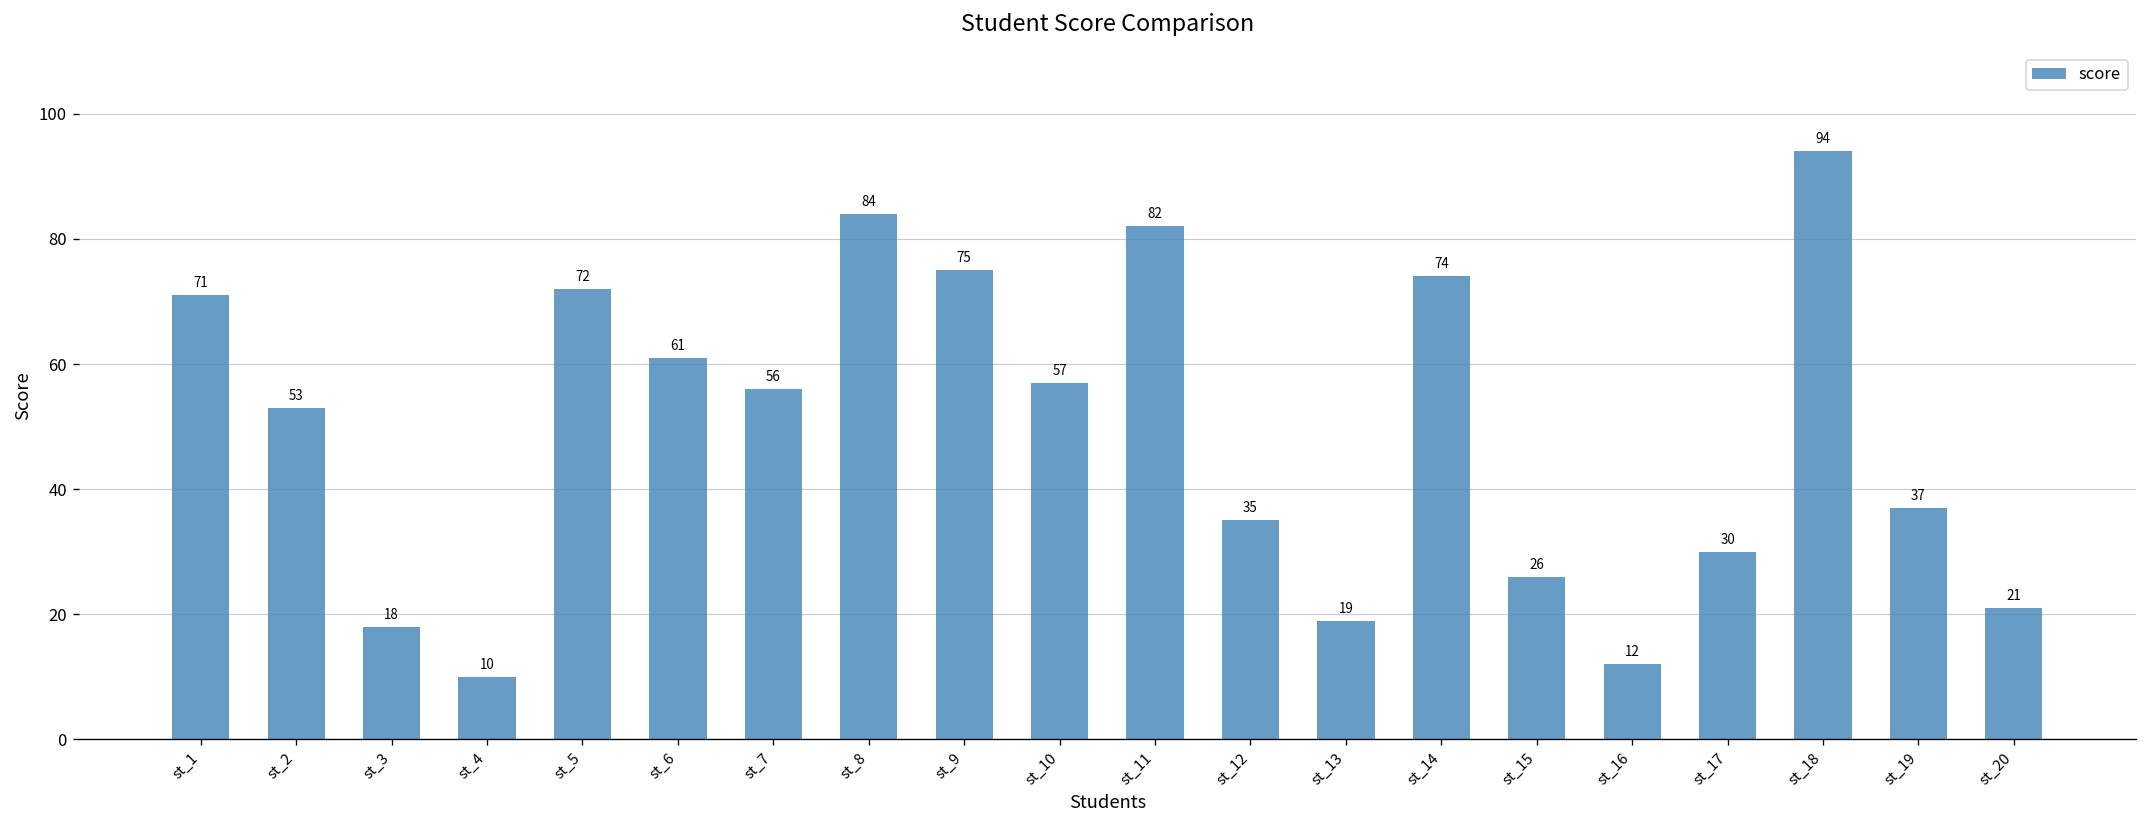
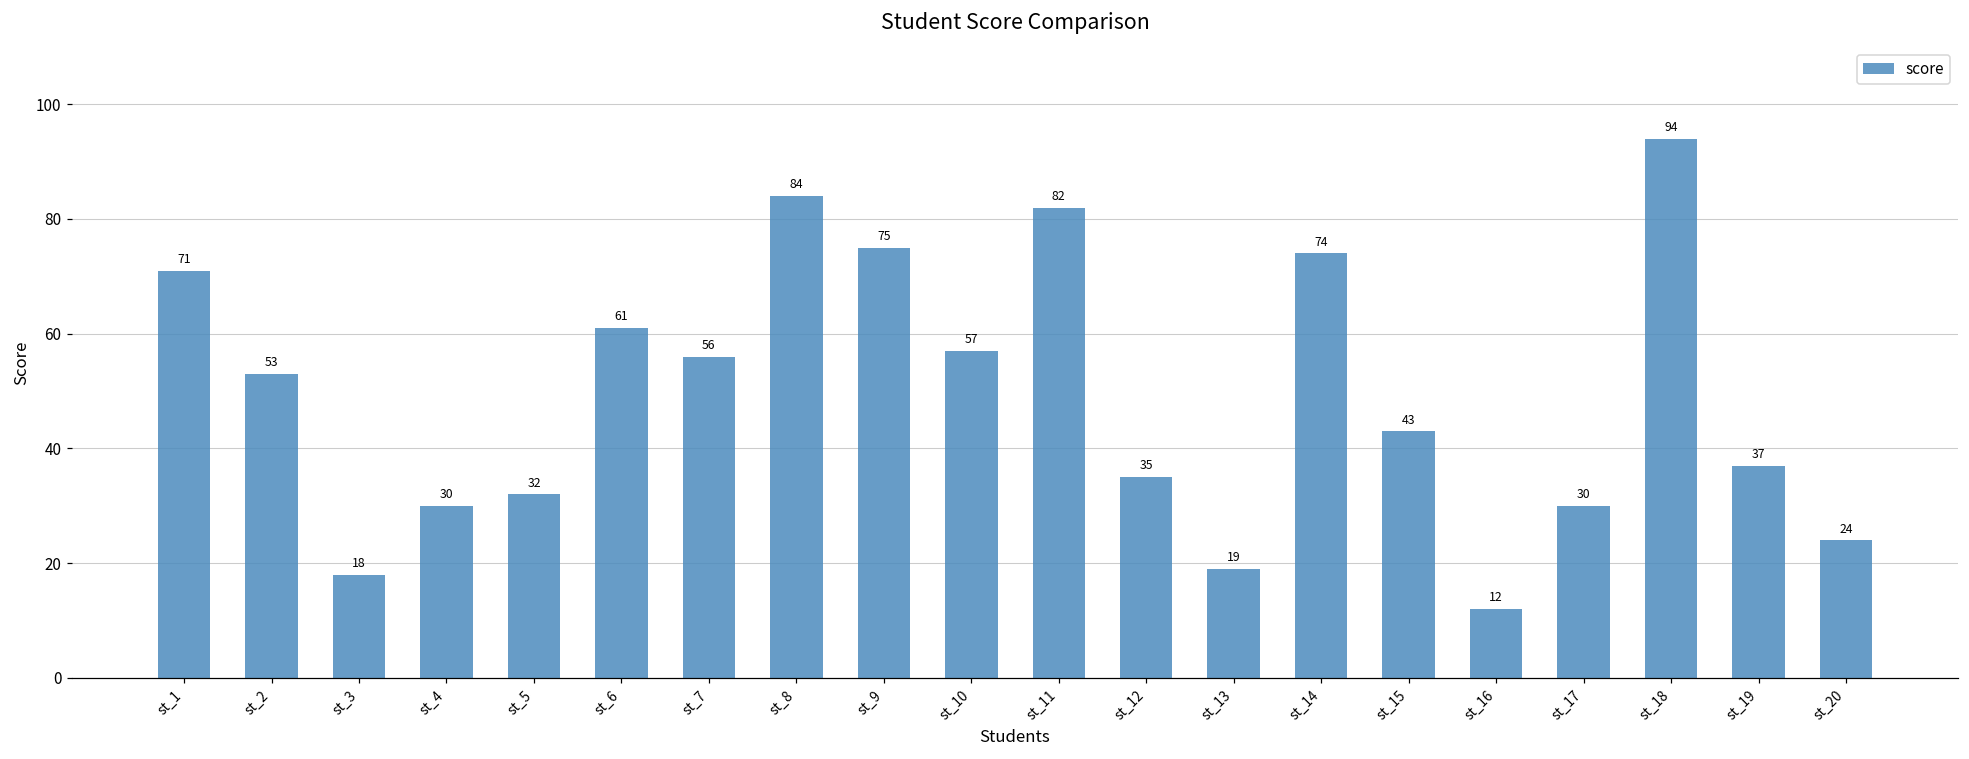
st_4: 10 -> 30
st_5: 72 -> 32
st_15: 26 -> 43
st_20: 21 -> 24
